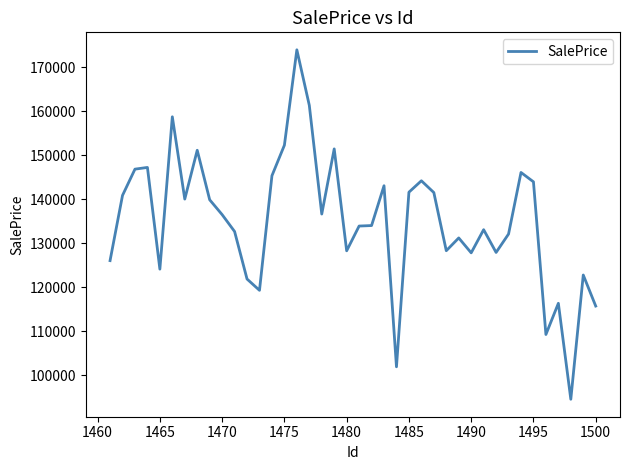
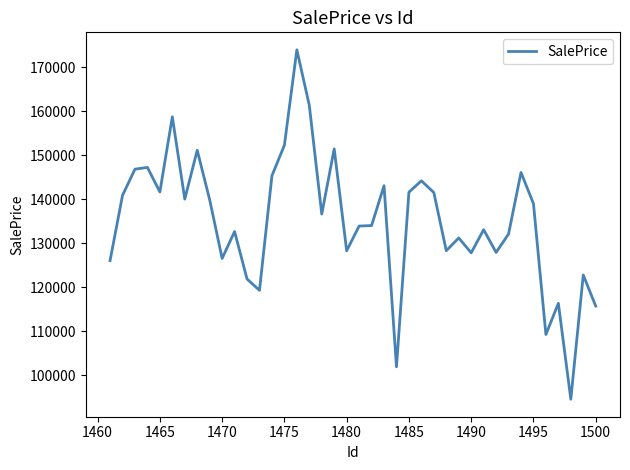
1465: 124000 -> 142000
1470: 137000 -> 127000
1495: 144000 -> 139000
